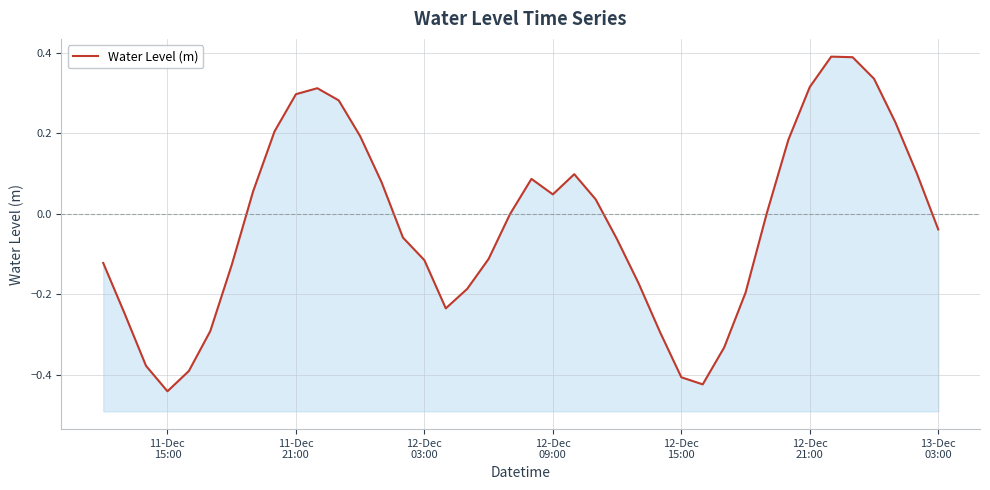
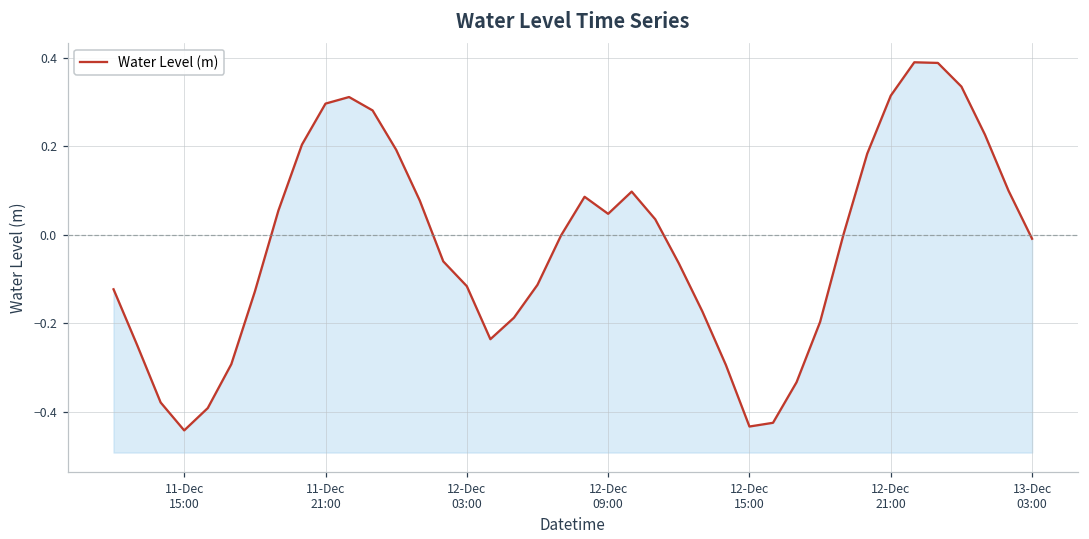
12-Dec 15:00: -0.41 -> -0.43
13-Dec 03:00: -0.04 -> -0.01
